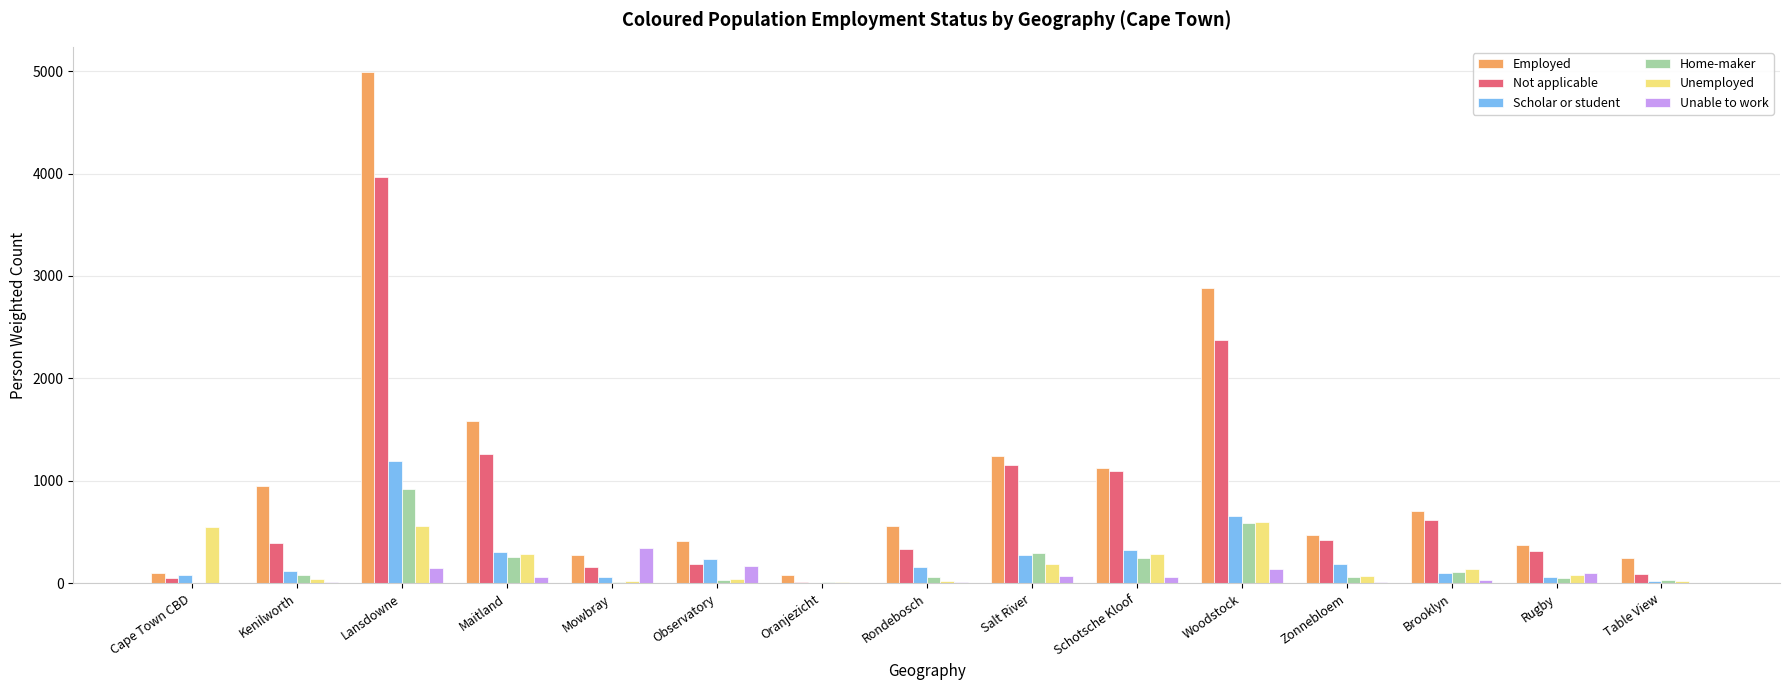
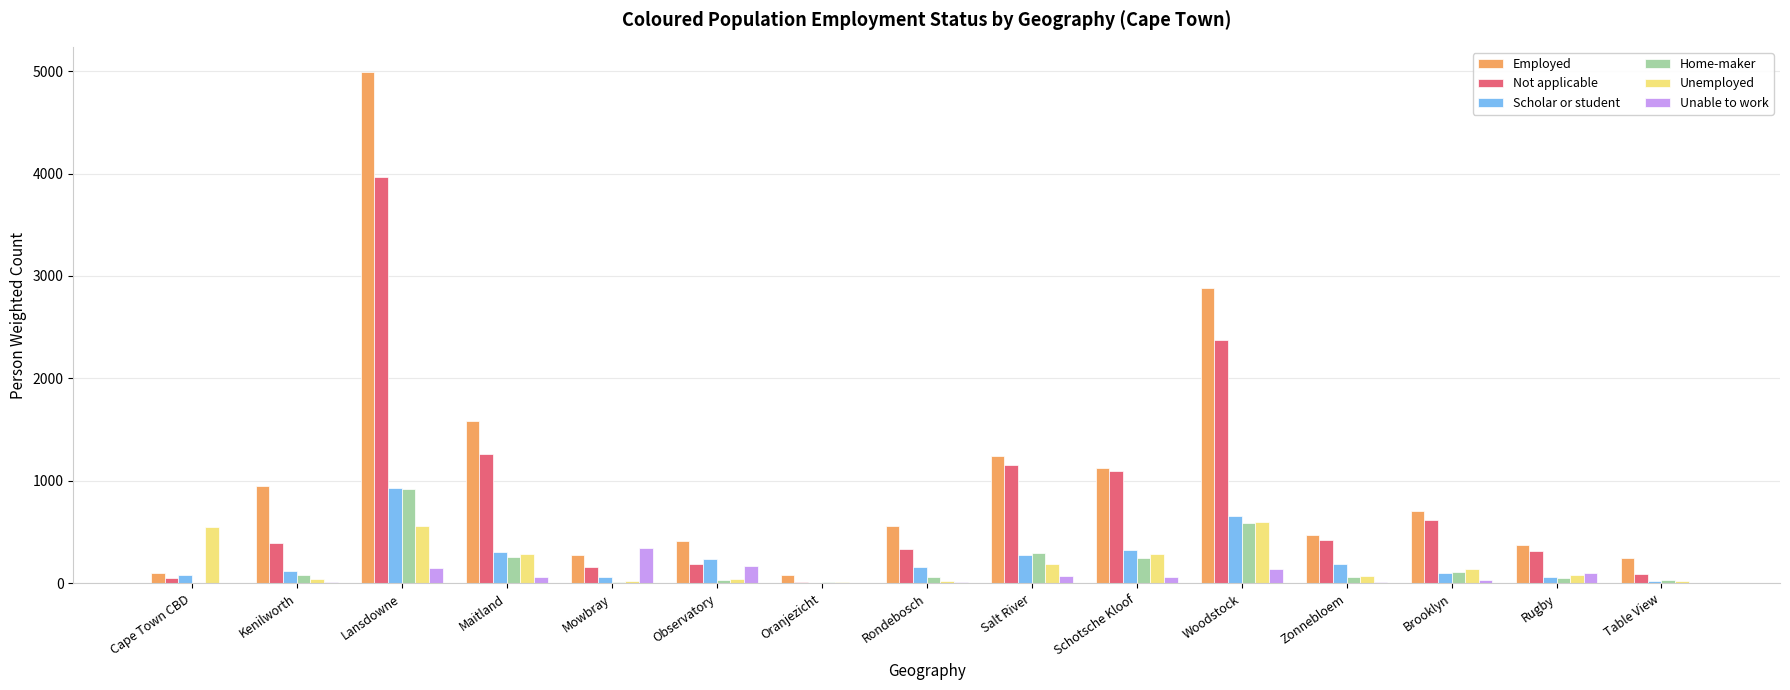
Scholar or student, Lansdowne: 1200 -> 930
